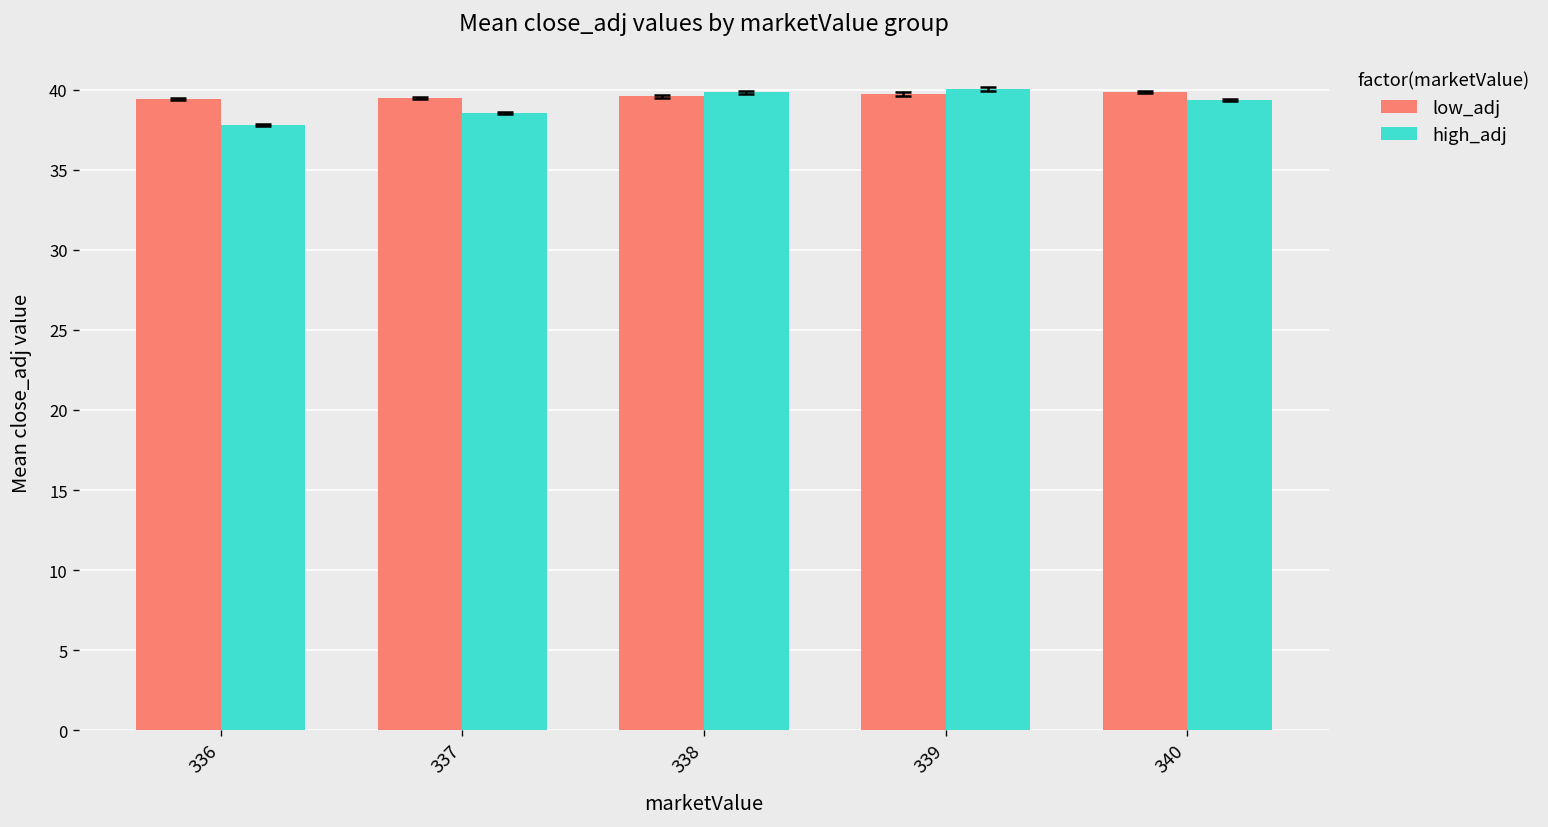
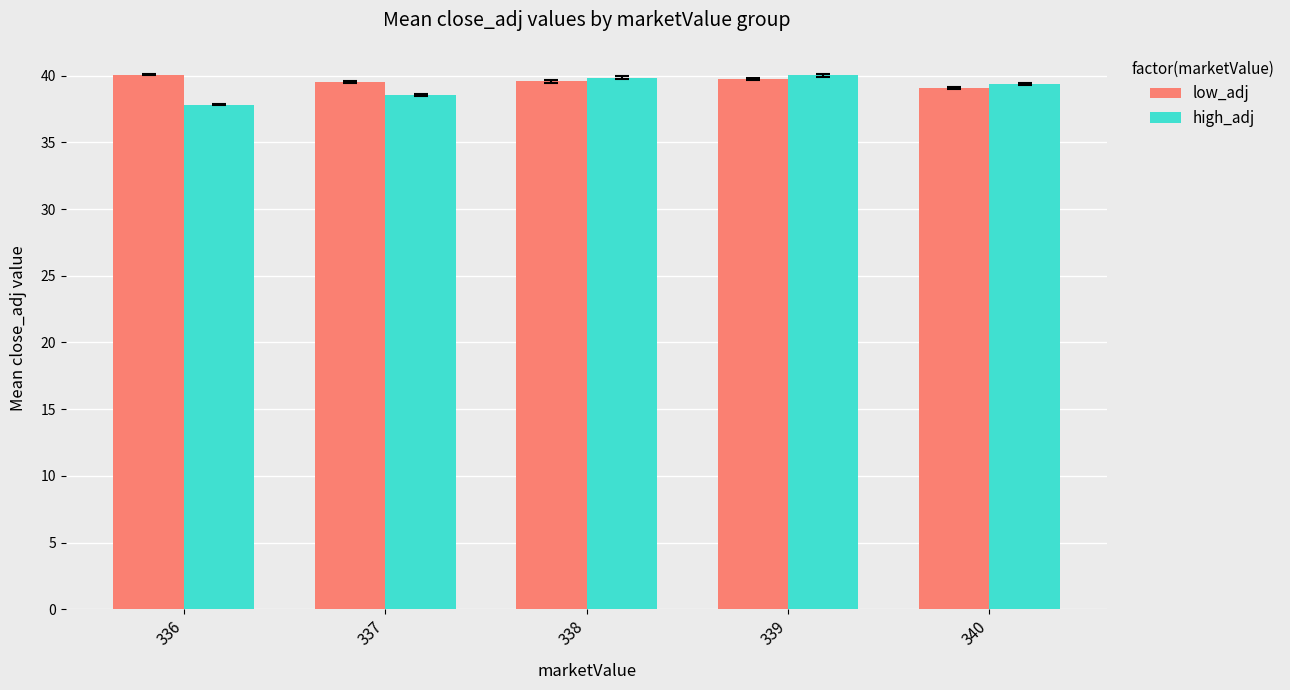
low_adj, 336: 39.5 -> 40.1
low_adj, 340: 39.9 -> 39.1
